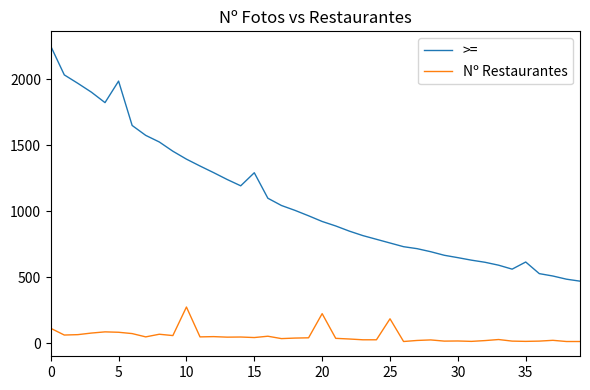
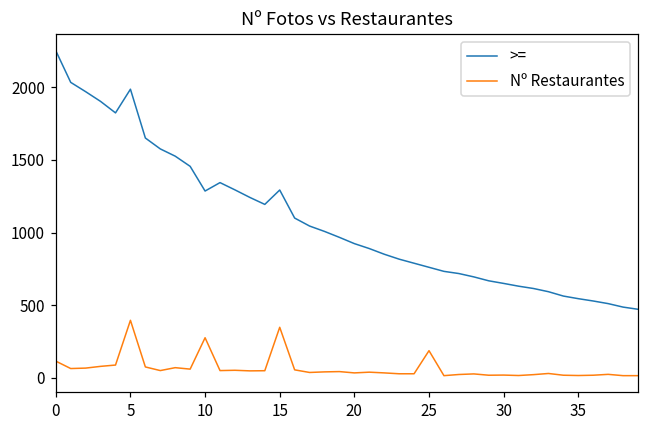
Nº Restaurantes, 5: 90 -> 400
>=, 10: 1400 -> 1290
Nº Restaurantes, 15: 50 -> 350
Nº Restaurantes, 20: 230 -> 30
>=, 35: 620 -> 550
